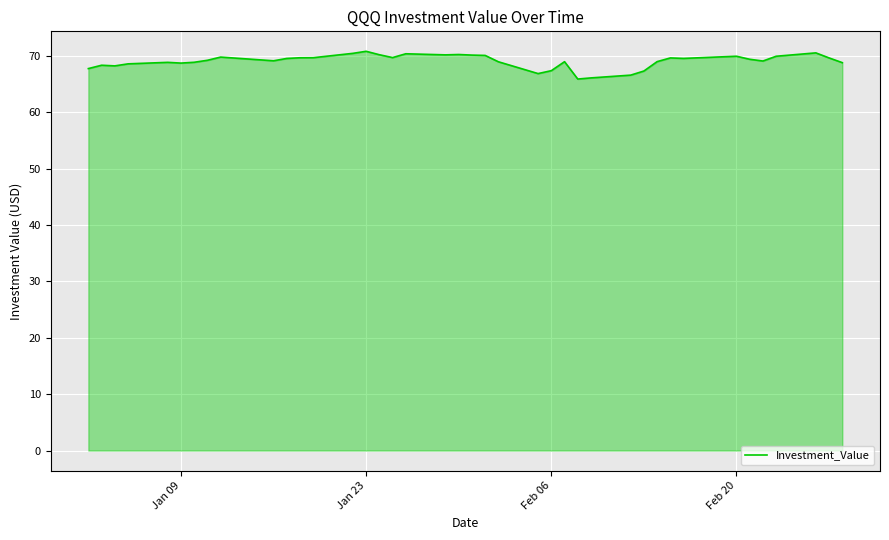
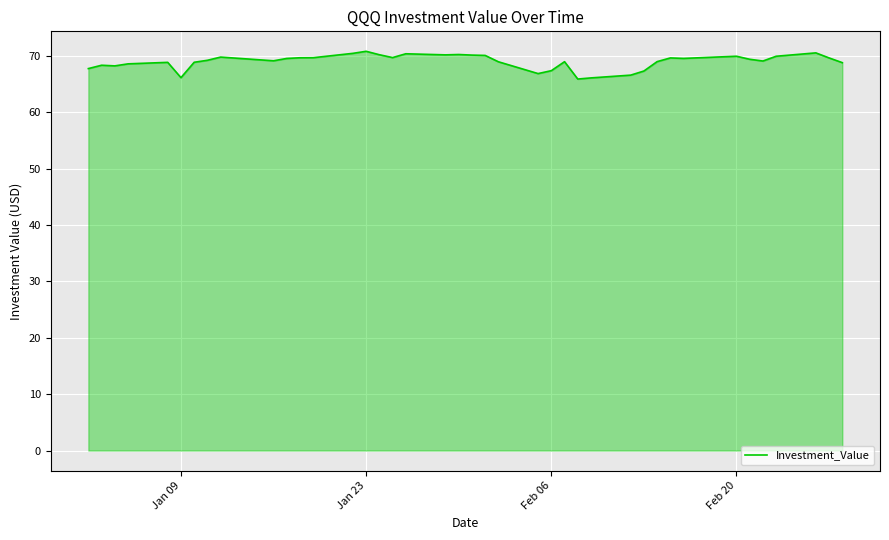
Jan 09: 69 -> 66
